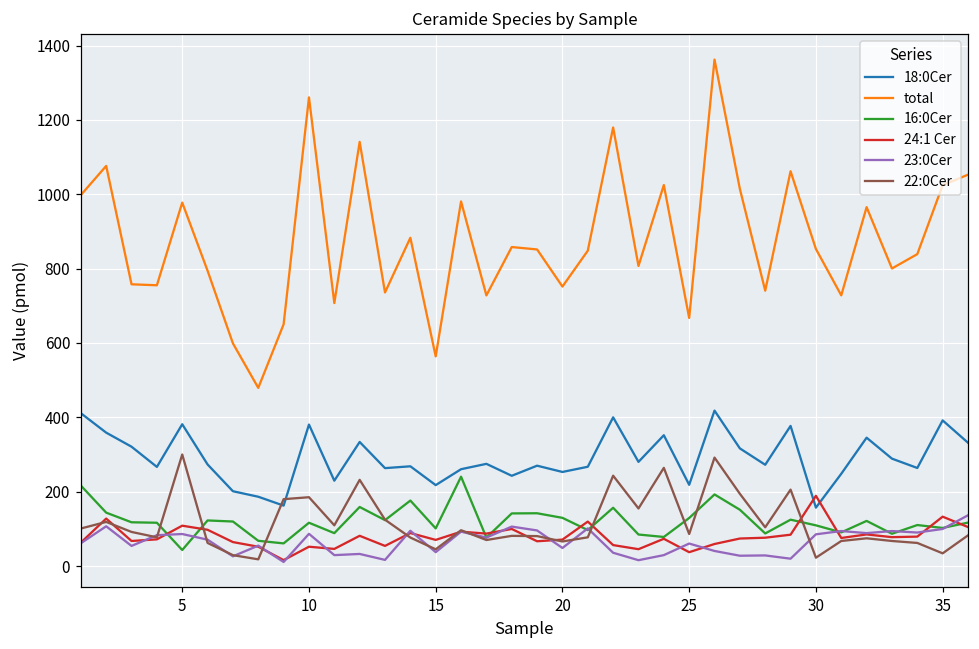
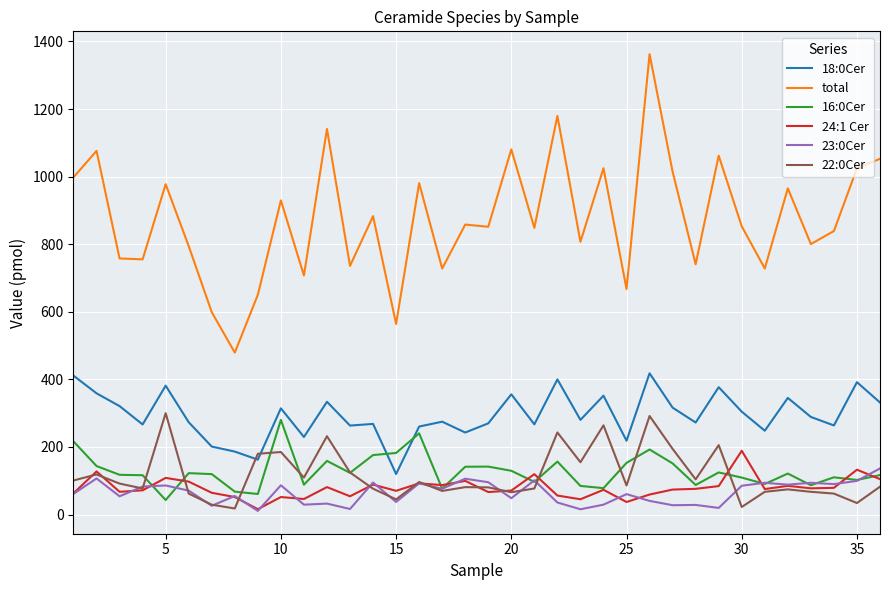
18:0Cer, 10: 380 -> 310
total, 10: 1260 -> 930
16:0Cer, 10: 120 -> 280
18:0Cer, 15: 220 -> 120
16:0Cer, 15: 100 -> 180
18:0Cer, 20: 250 -> 360
total, 20: 750 -> 1080
16:0Cer, 25: 130 -> 150
18:0Cer, 30: 160 -> 300
